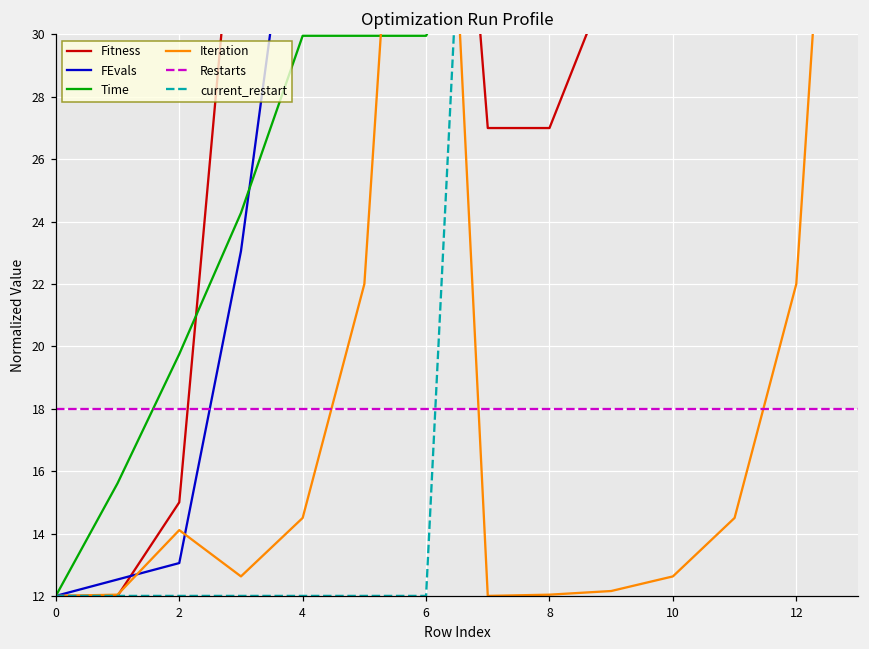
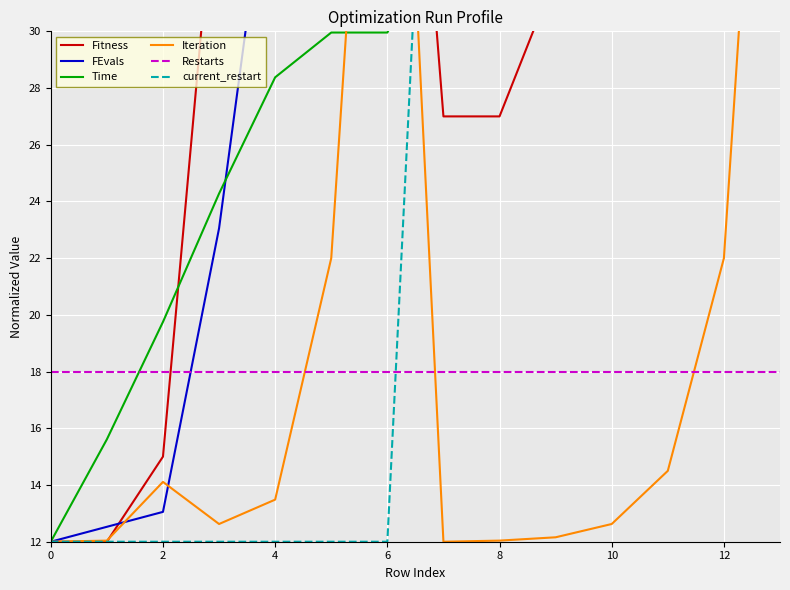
Time, 4: 30.0 -> 28.4
Iteration, 4: 14.5 -> 13.5
